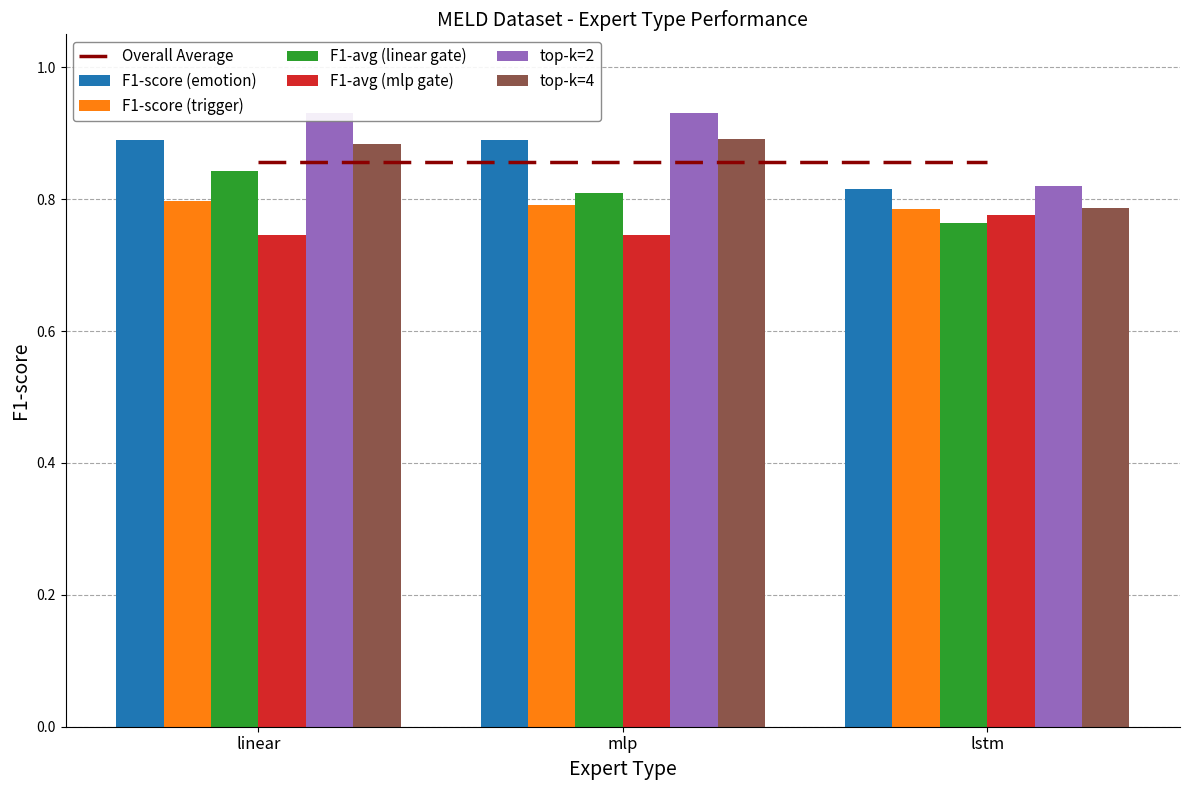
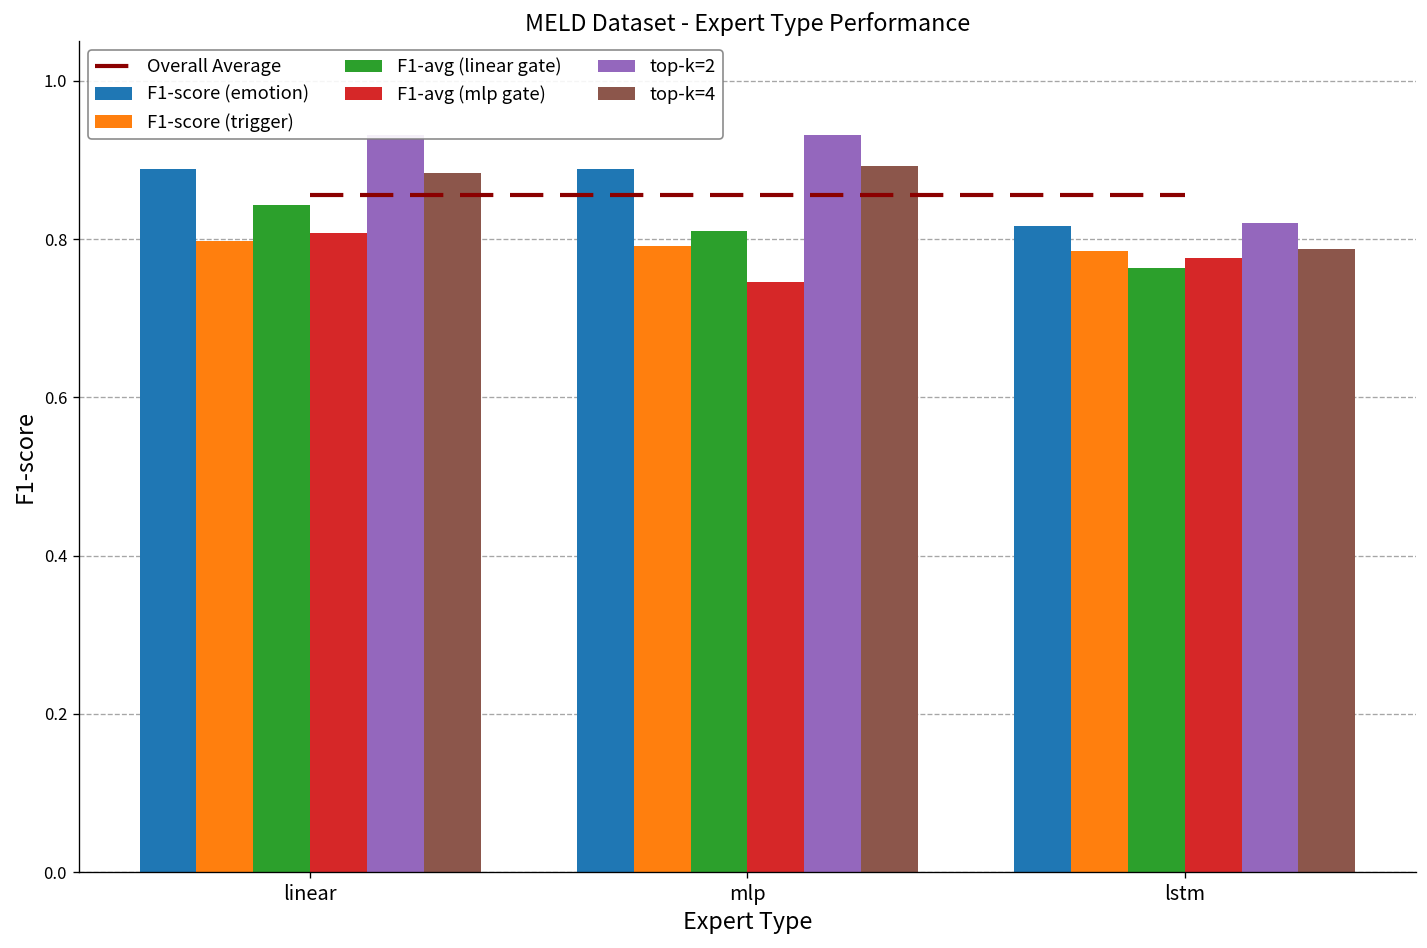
F1-avg (mlp gate), linear: 0.75 -> 0.81
